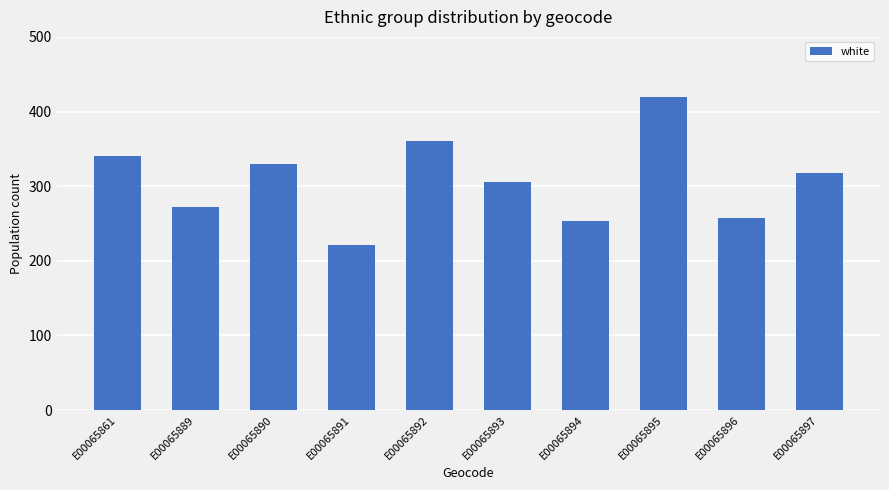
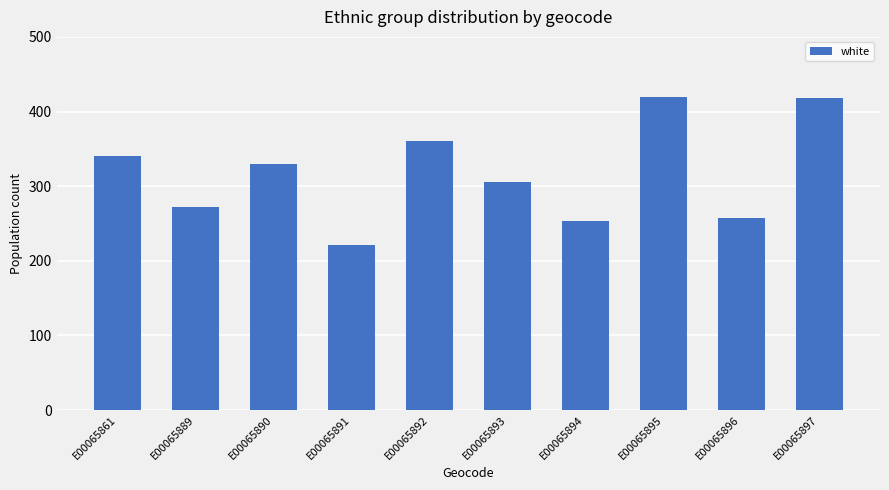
E00065897: 320 -> 420
